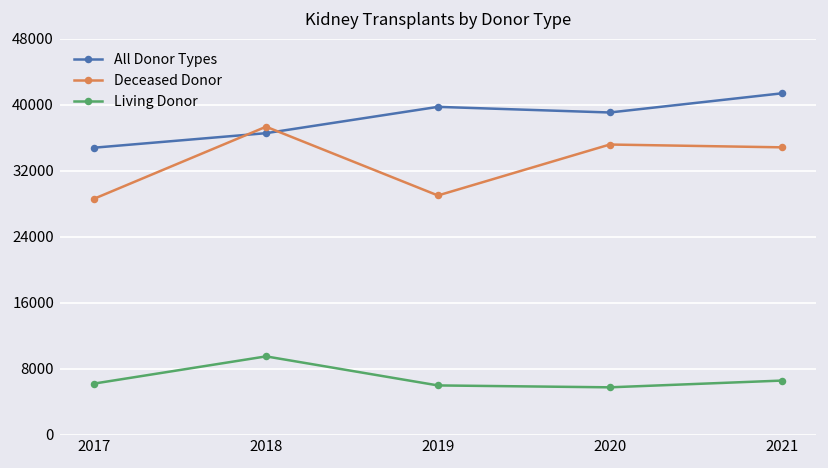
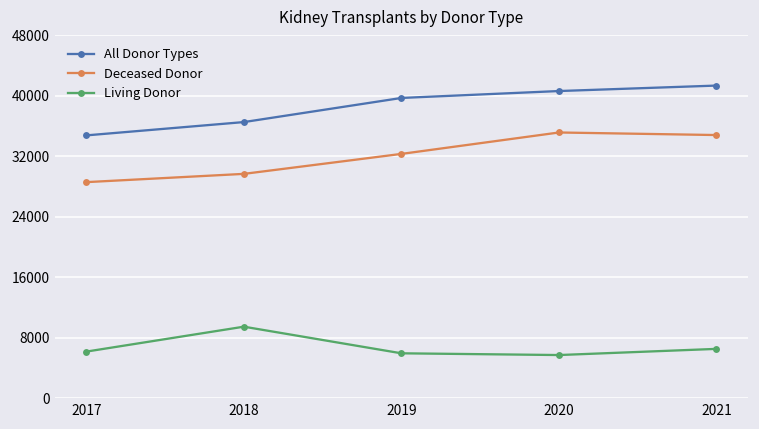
Deceased Donor, 2018: 37000 -> 30000
Deceased Donor, 2019: 29000 -> 32000
All Donor Types, 2020: 39000 -> 41000
